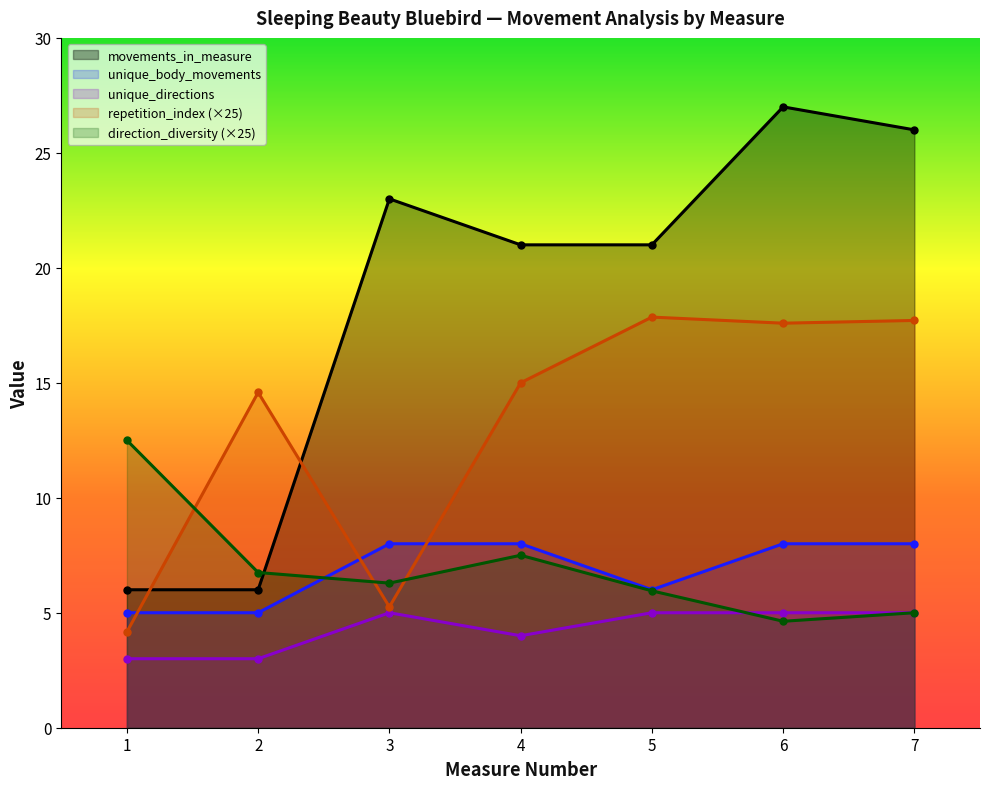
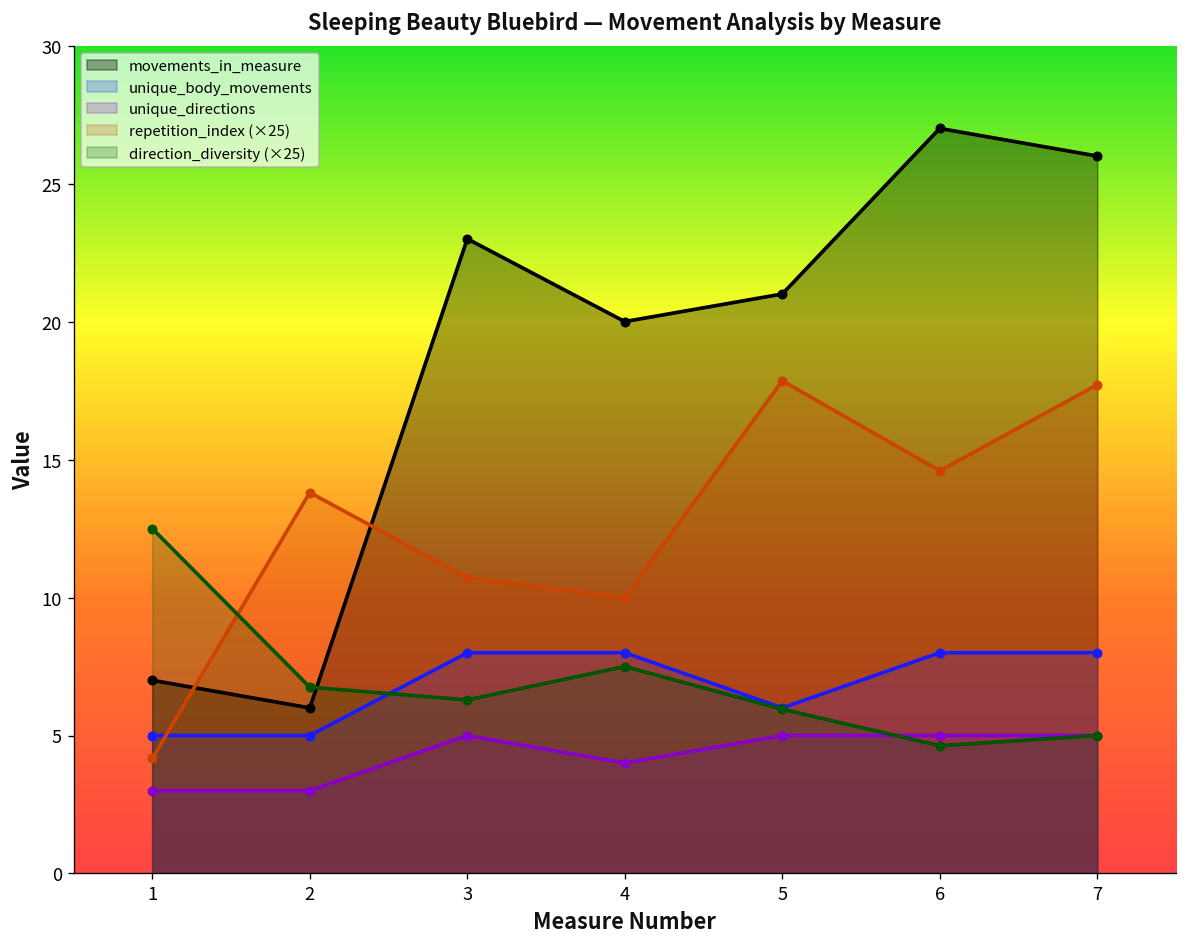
movements_in_measure, 1: 6 -> 7
repetition_index (×25), 2: 14.6 -> 13.8
repetition_index (×25), 3: 5.3 -> 10.7
movements_in_measure, 4: 21 -> 20
repetition_index (×25), 4: 15.0 -> 10.0
repetition_index (×25), 6: 17.6 -> 14.6
